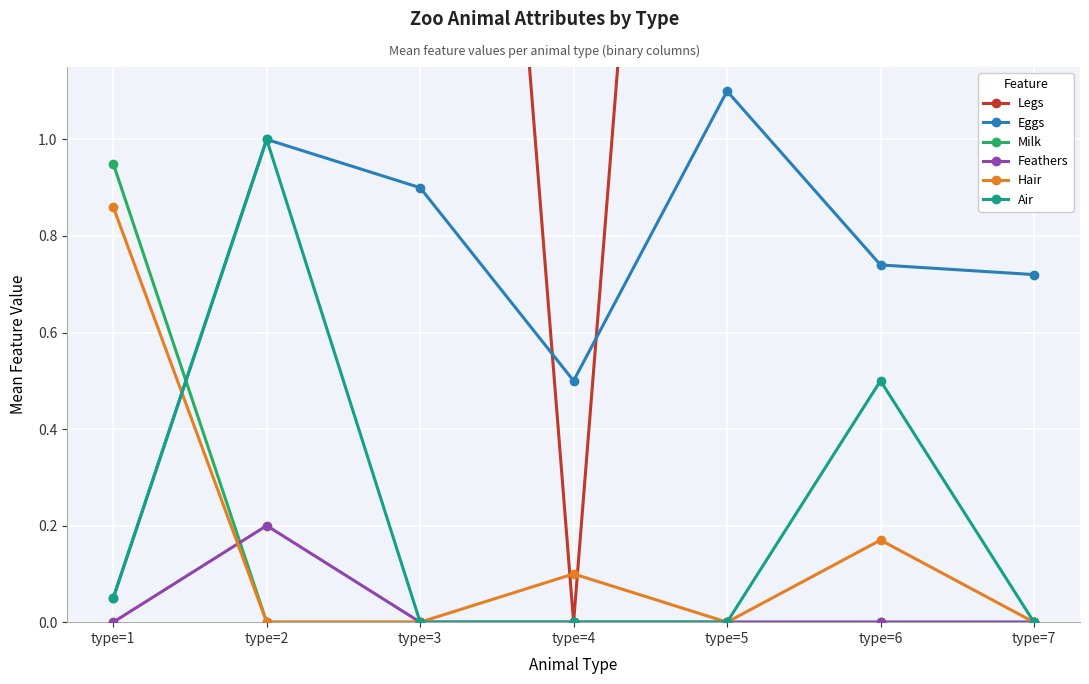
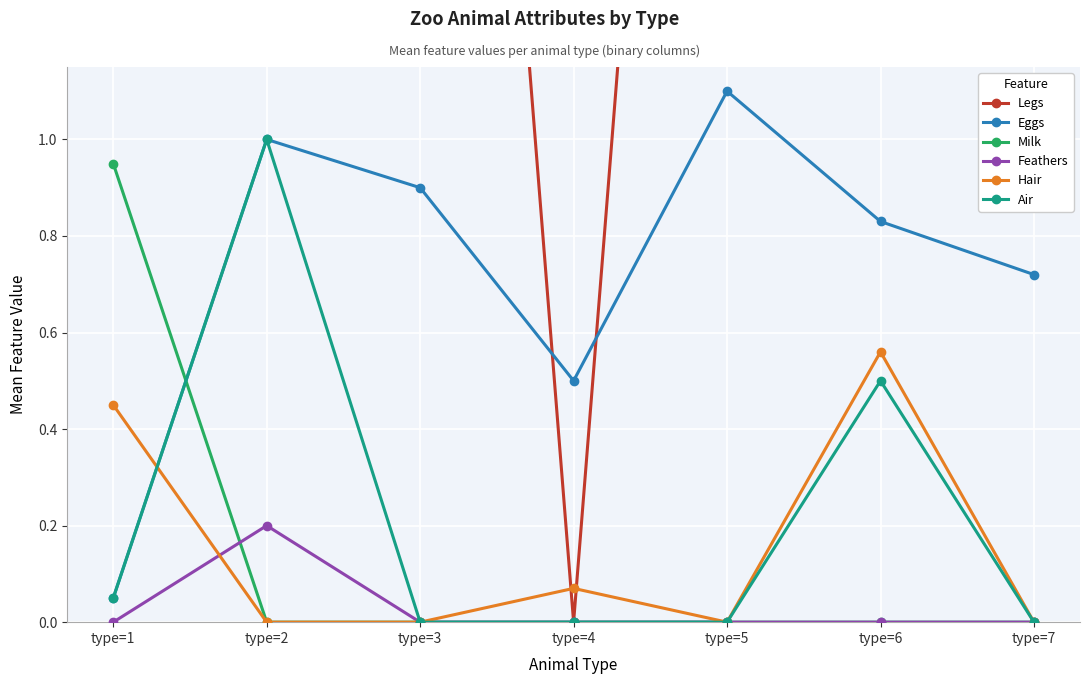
Hair, type=1: 0.86 -> 0.45
Hair, type=4: 0.10 -> 0.07
Eggs, type=6: 0.74 -> 0.83
Hair, type=6: 0.17 -> 0.56
